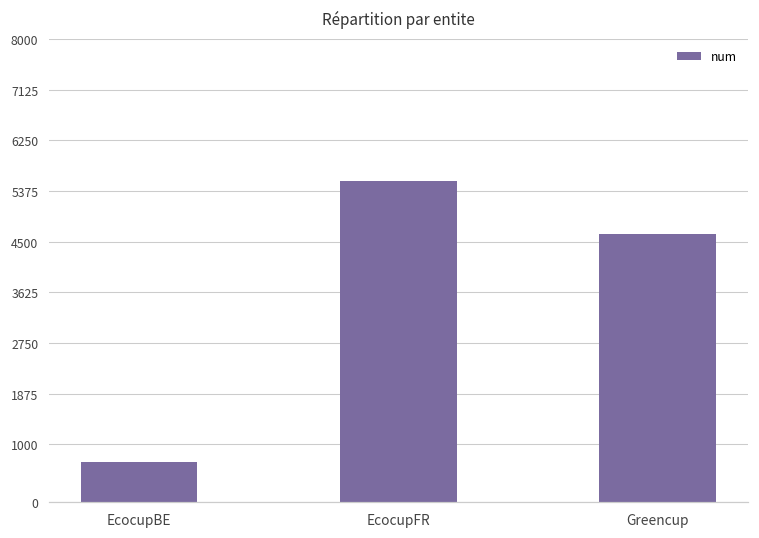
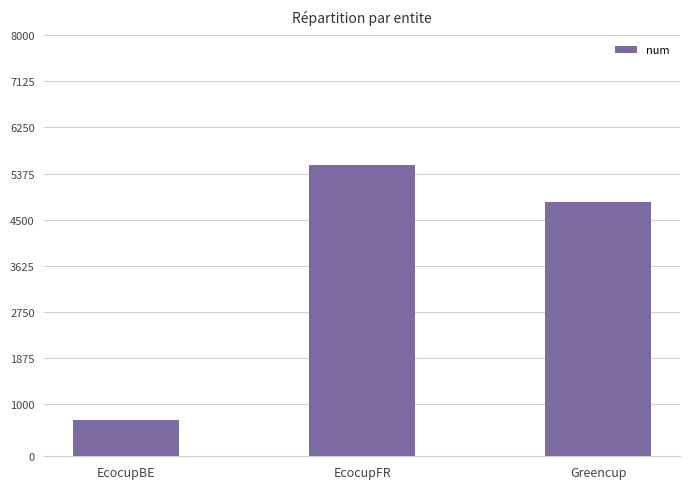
Greencup: 4600 -> 4800
